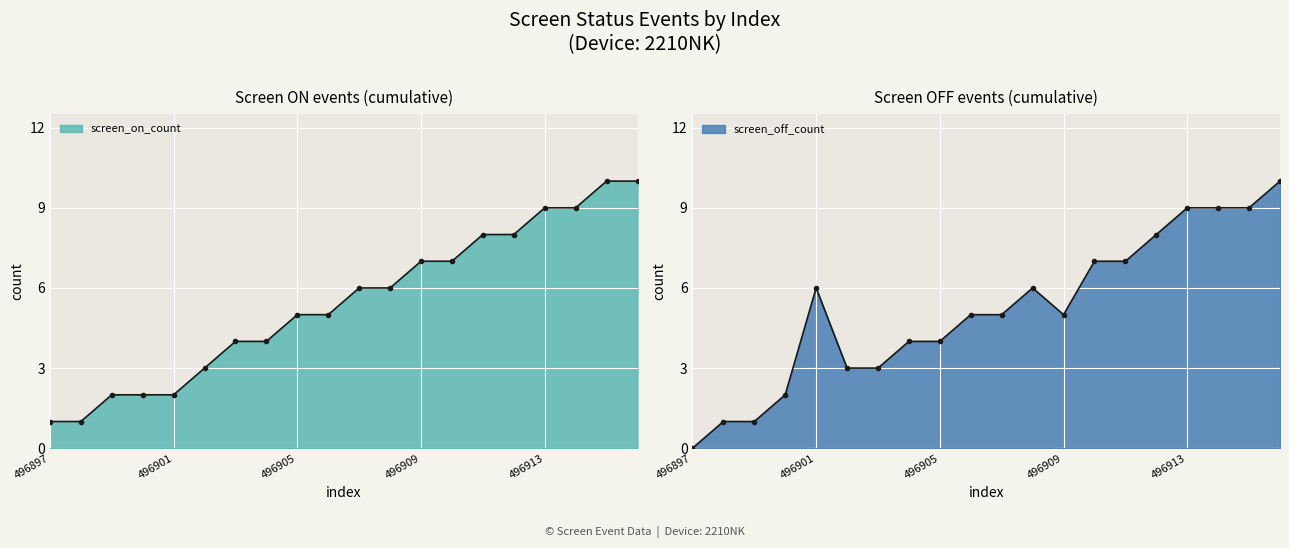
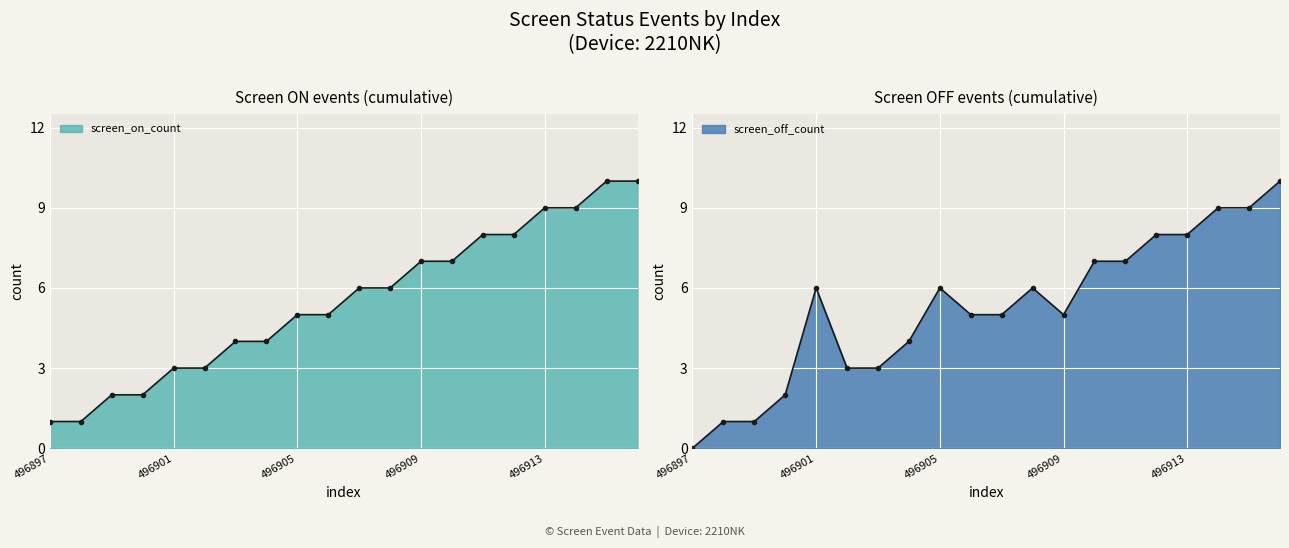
Screen ON events (cumulative), 496901: 2 -> 3
Screen OFF events (cumulative), 496905: 4 -> 6
Screen OFF events (cumulative), 496913: 9 -> 8
